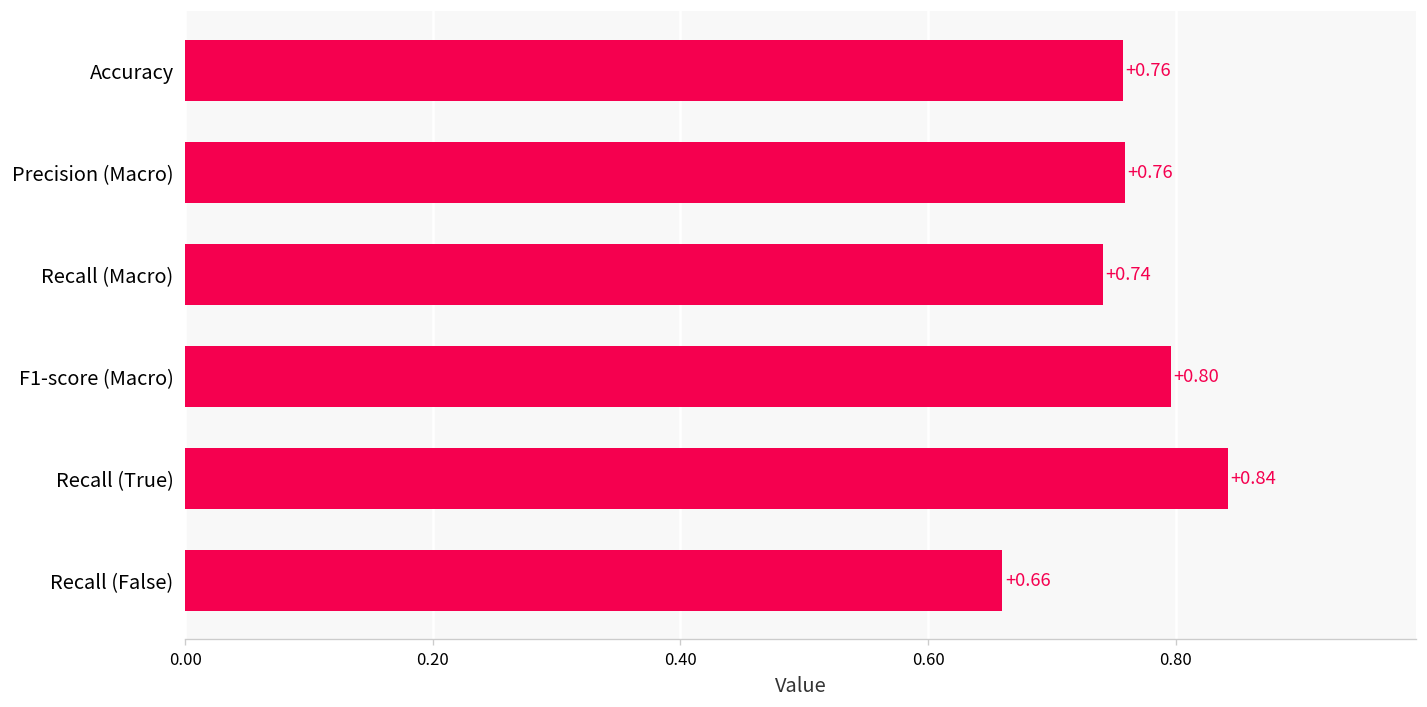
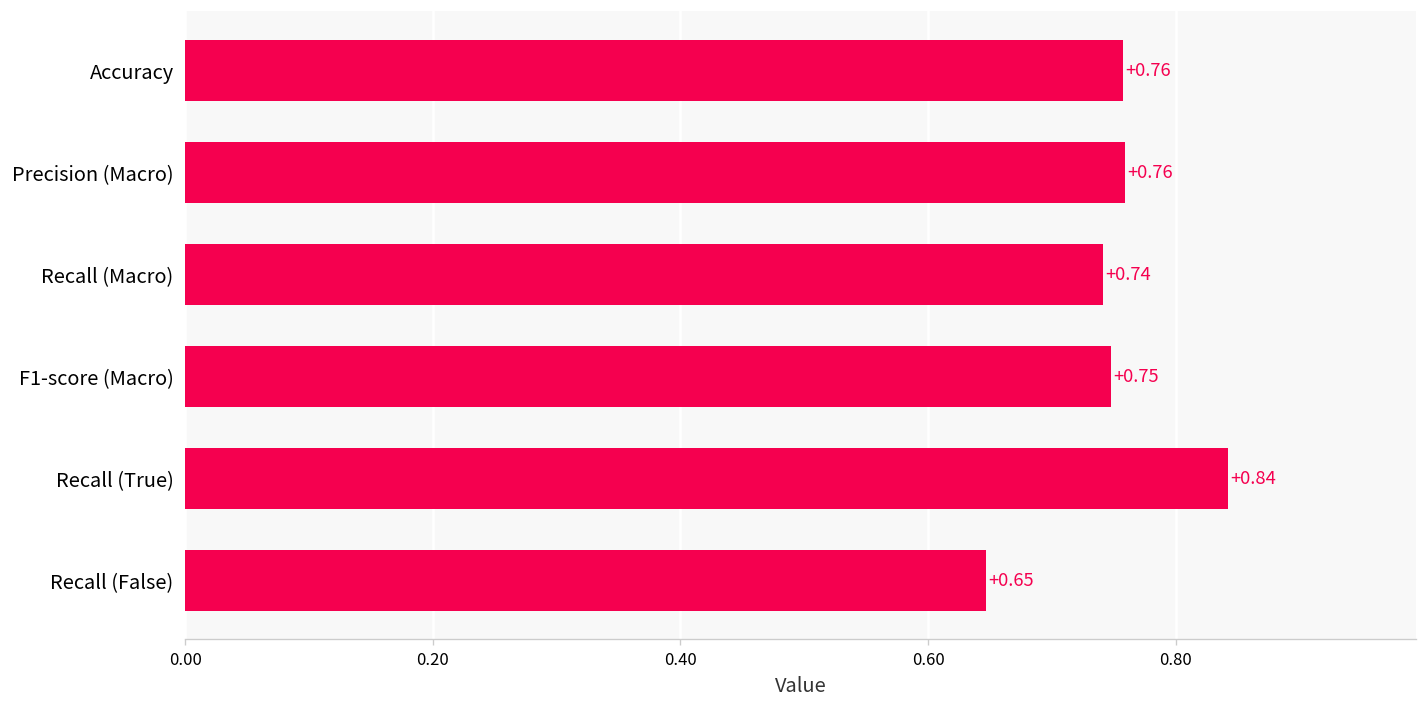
F1-score (Macro): +0.80 -> +0.75
Recall (False): +0.66 -> +0.65
